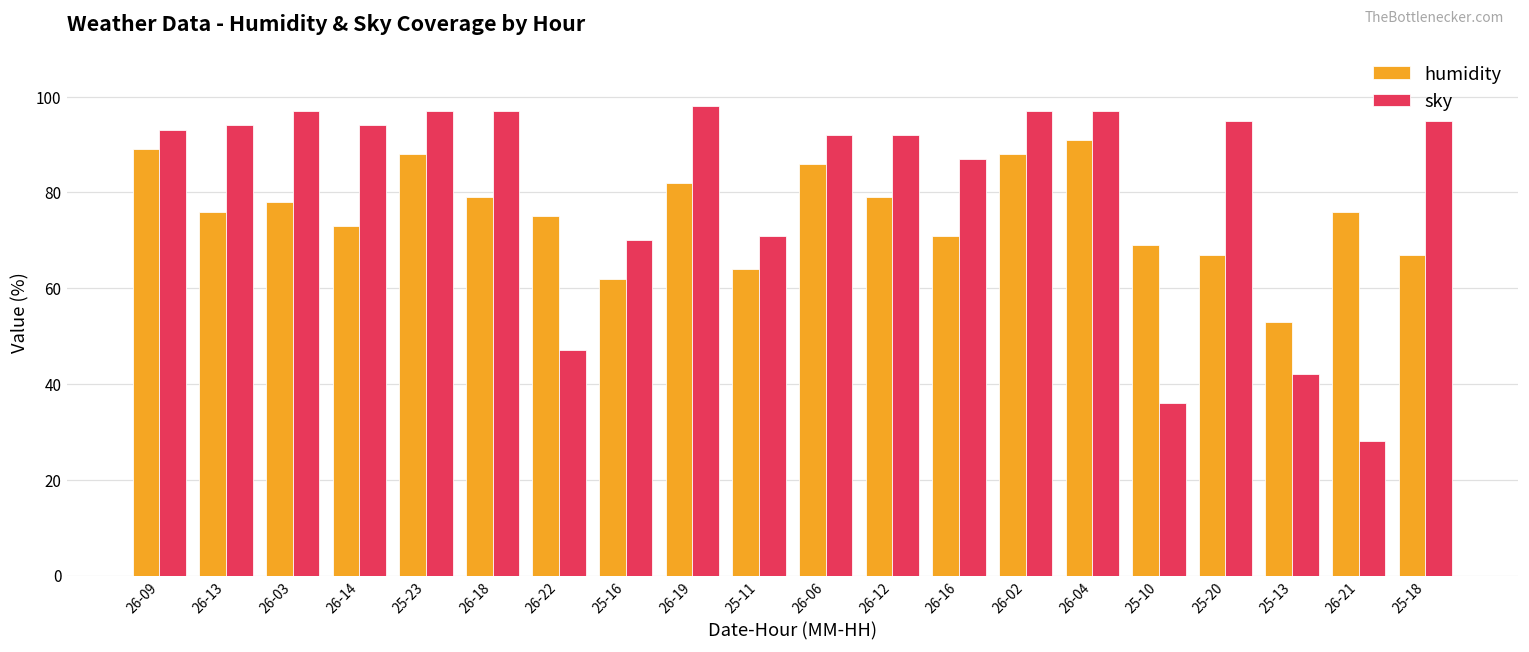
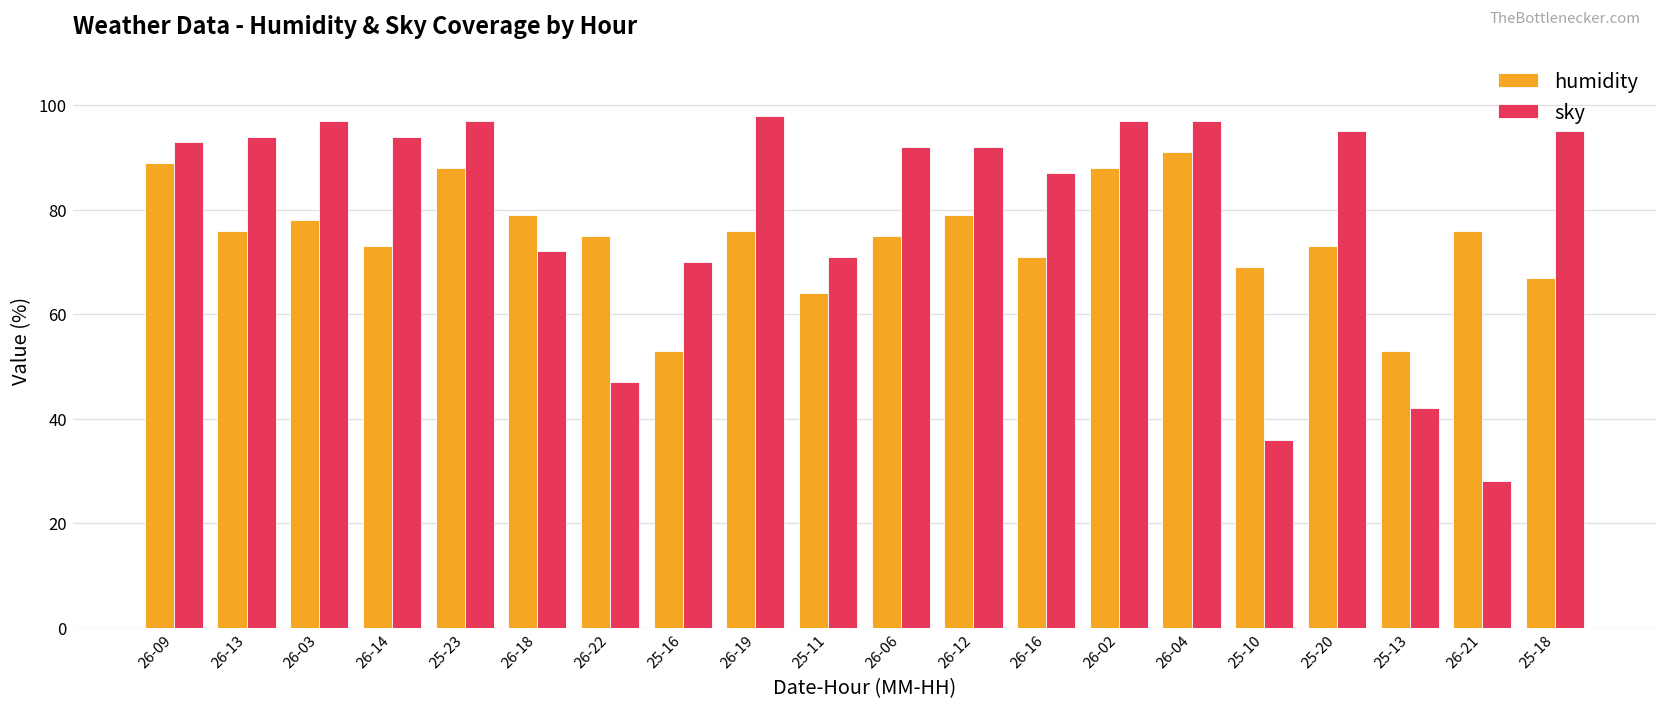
sky, 26-18: 97 -> 72
humidity, 25-16: 62 -> 53
humidity, 26-19: 82 -> 76
humidity, 26-06: 86 -> 75
humidity, 25-20: 67 -> 73
